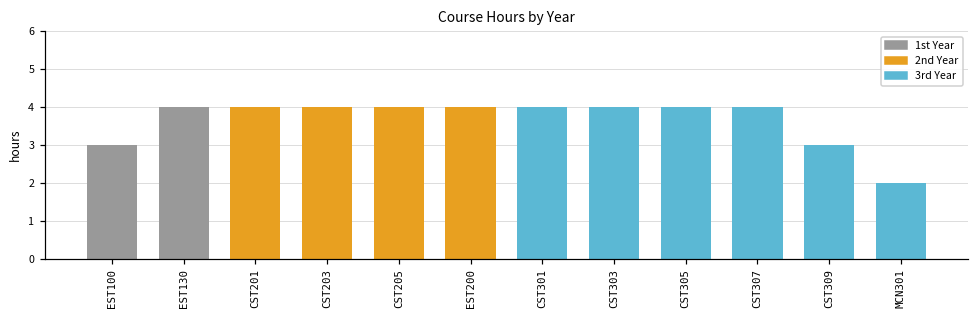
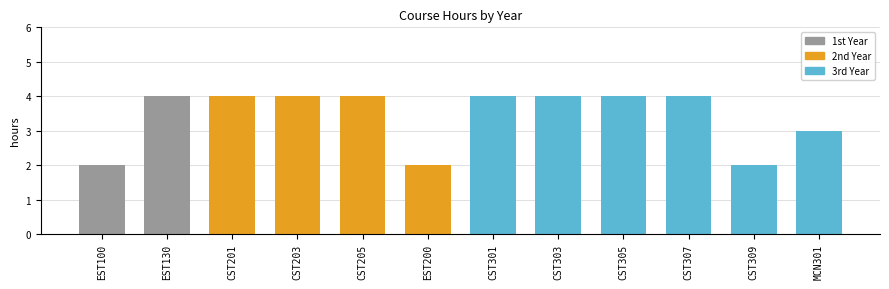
EST100: 3 -> 2
EST200: 4 -> 2
CST309: 3 -> 2
MCN301: 2 -> 3
